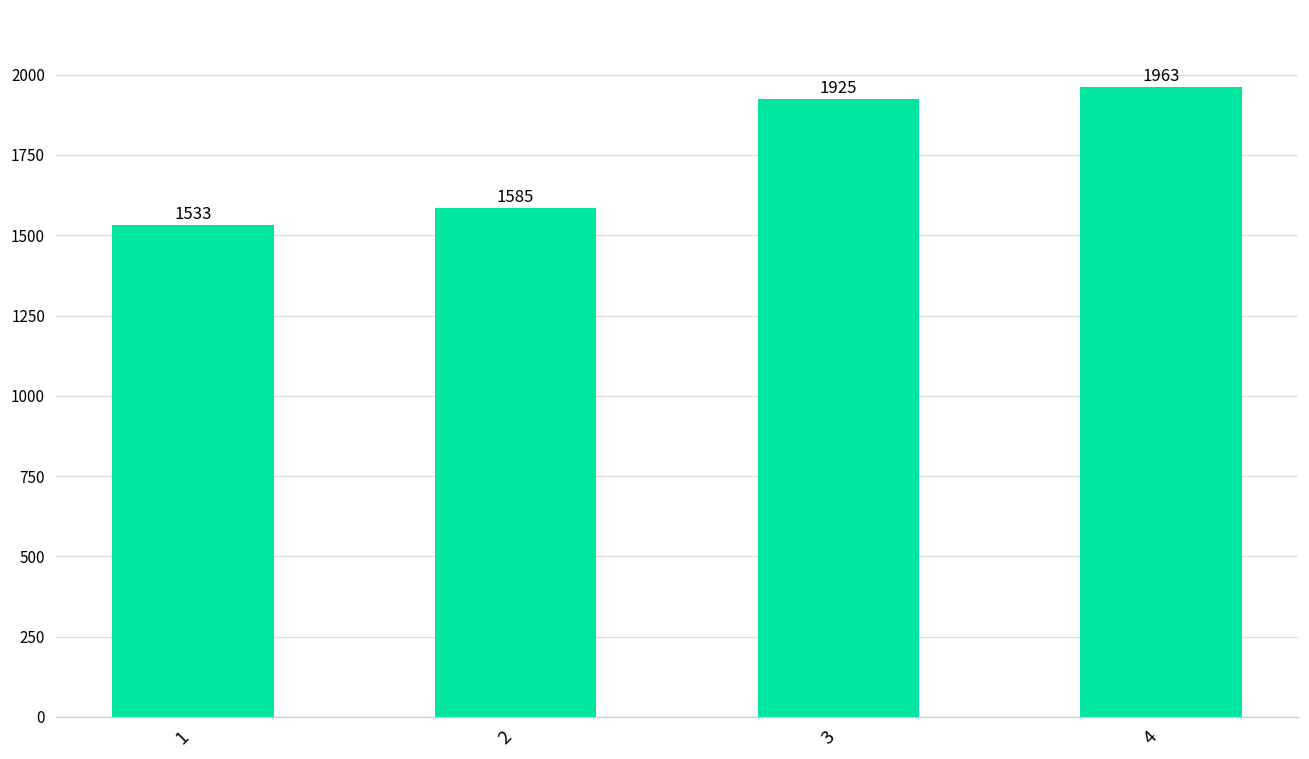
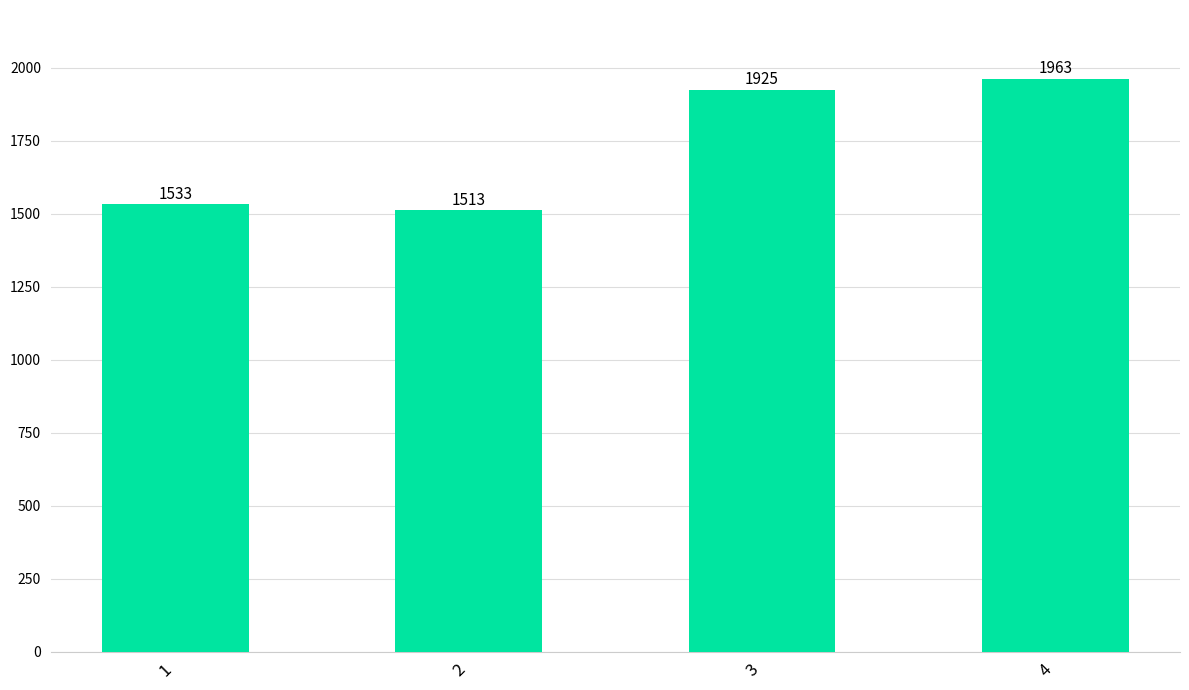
2: 1585 -> 1513
